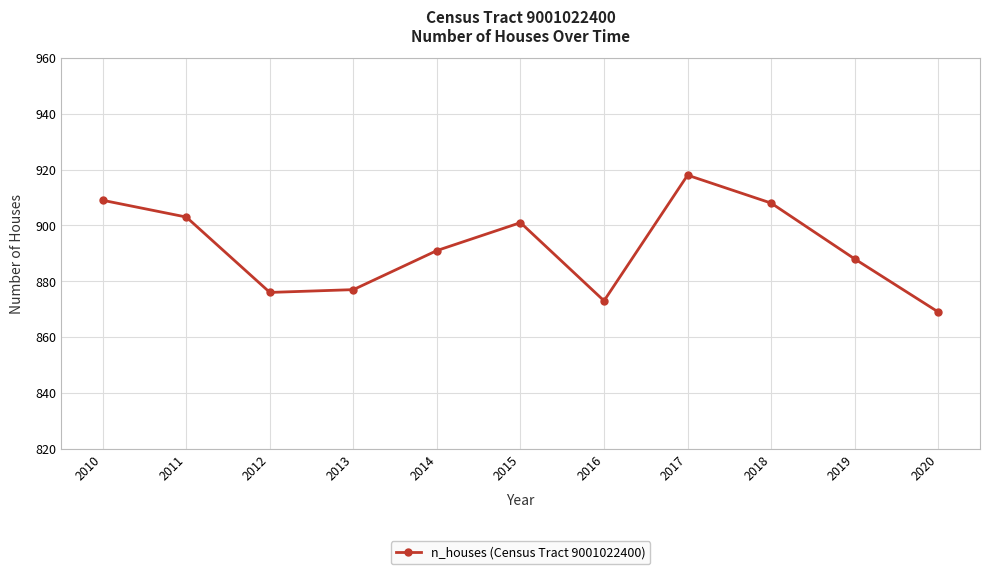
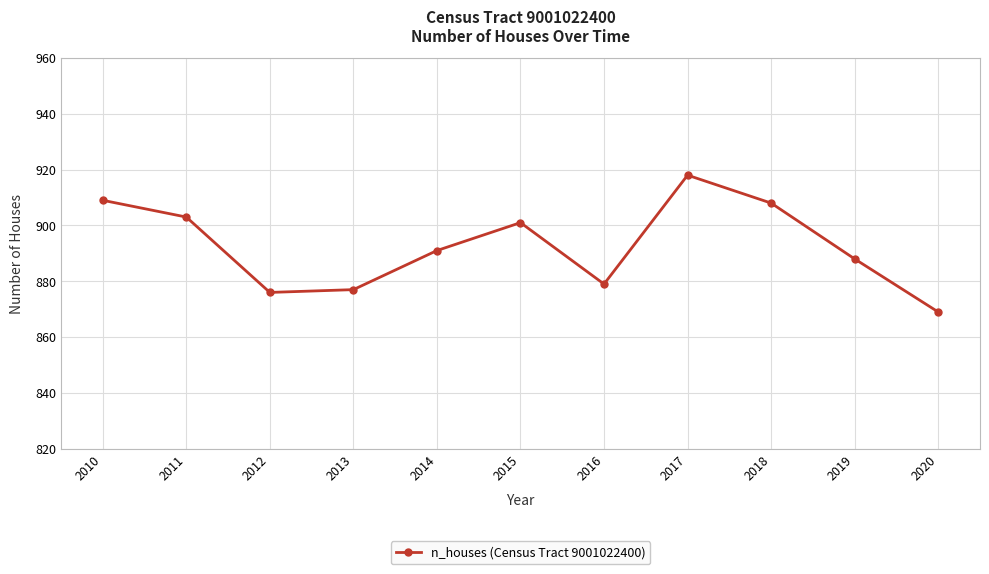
2016: 873 -> 879
